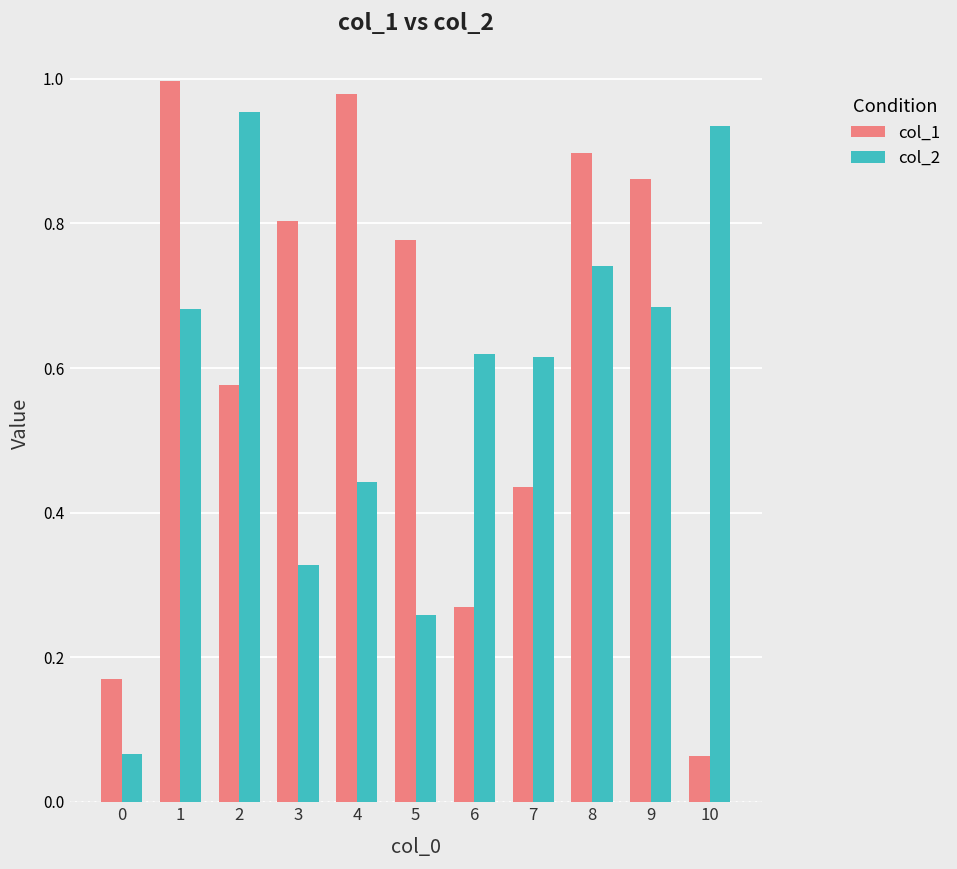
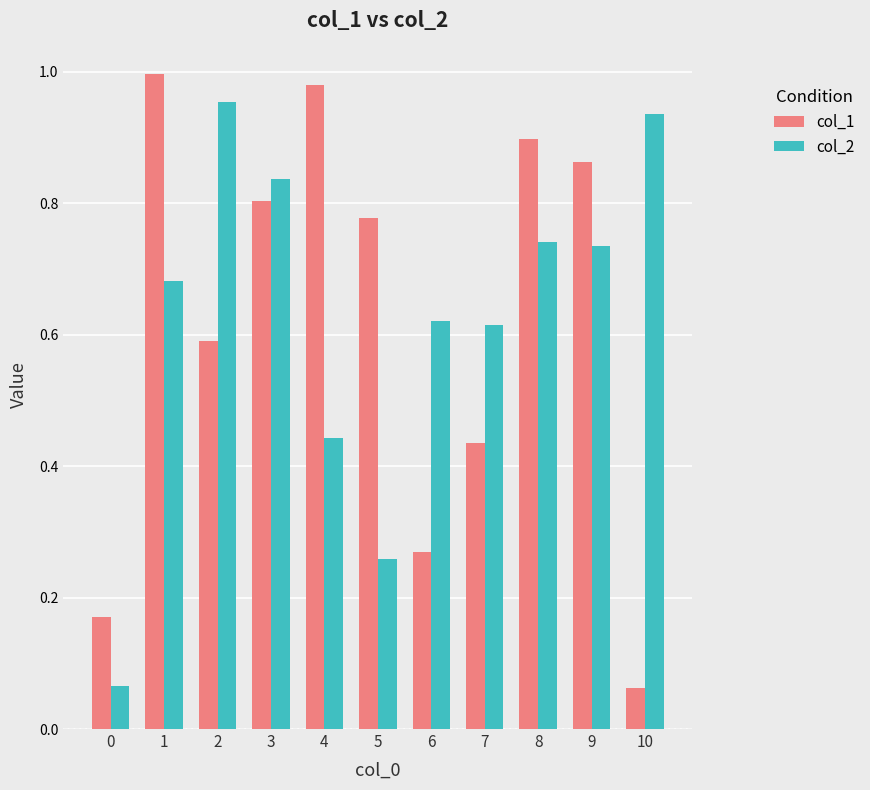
col_1, 2: 0.58 -> 0.59
col_2, 3: 0.33 -> 0.84
col_2, 9: 0.69 -> 0.74
